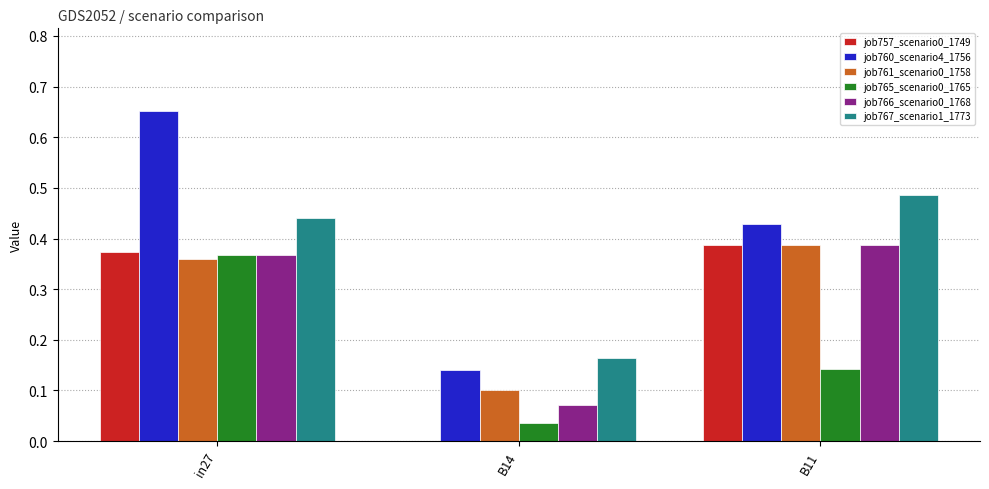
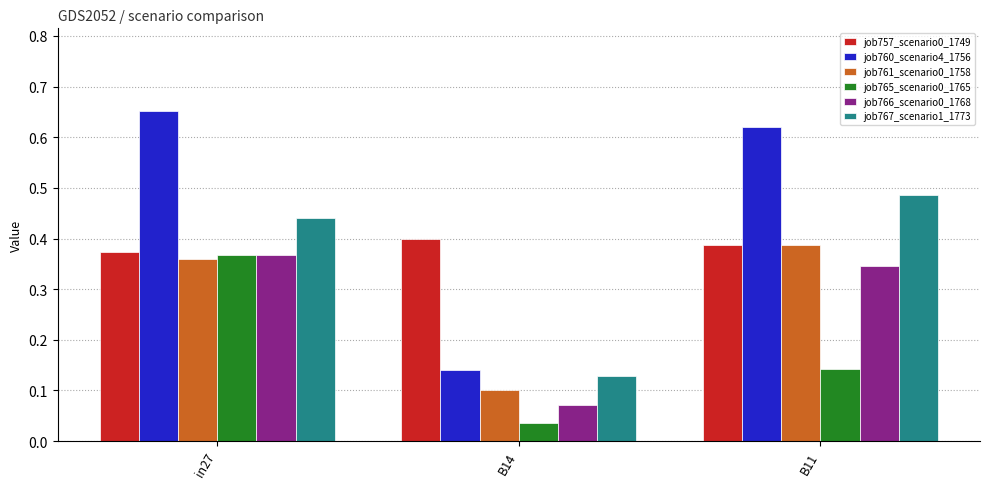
job757_scenario0_1749, B14: 0.0 -> 0.4
job767_scenario1_1773, B14: 0.16 -> 0.13
job760_scenario4_1756, B11: 0.43 -> 0.62
job766_scenario0_1768, B11: 0.39 -> 0.35
